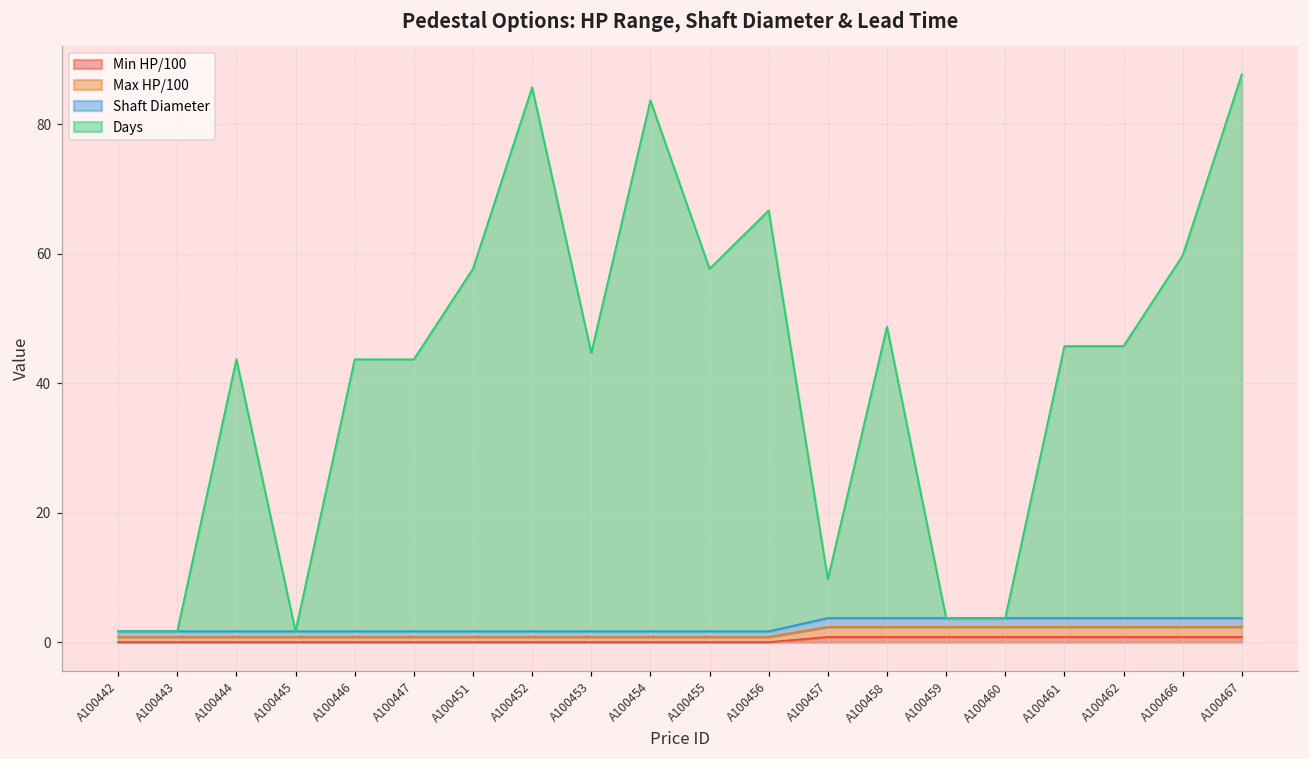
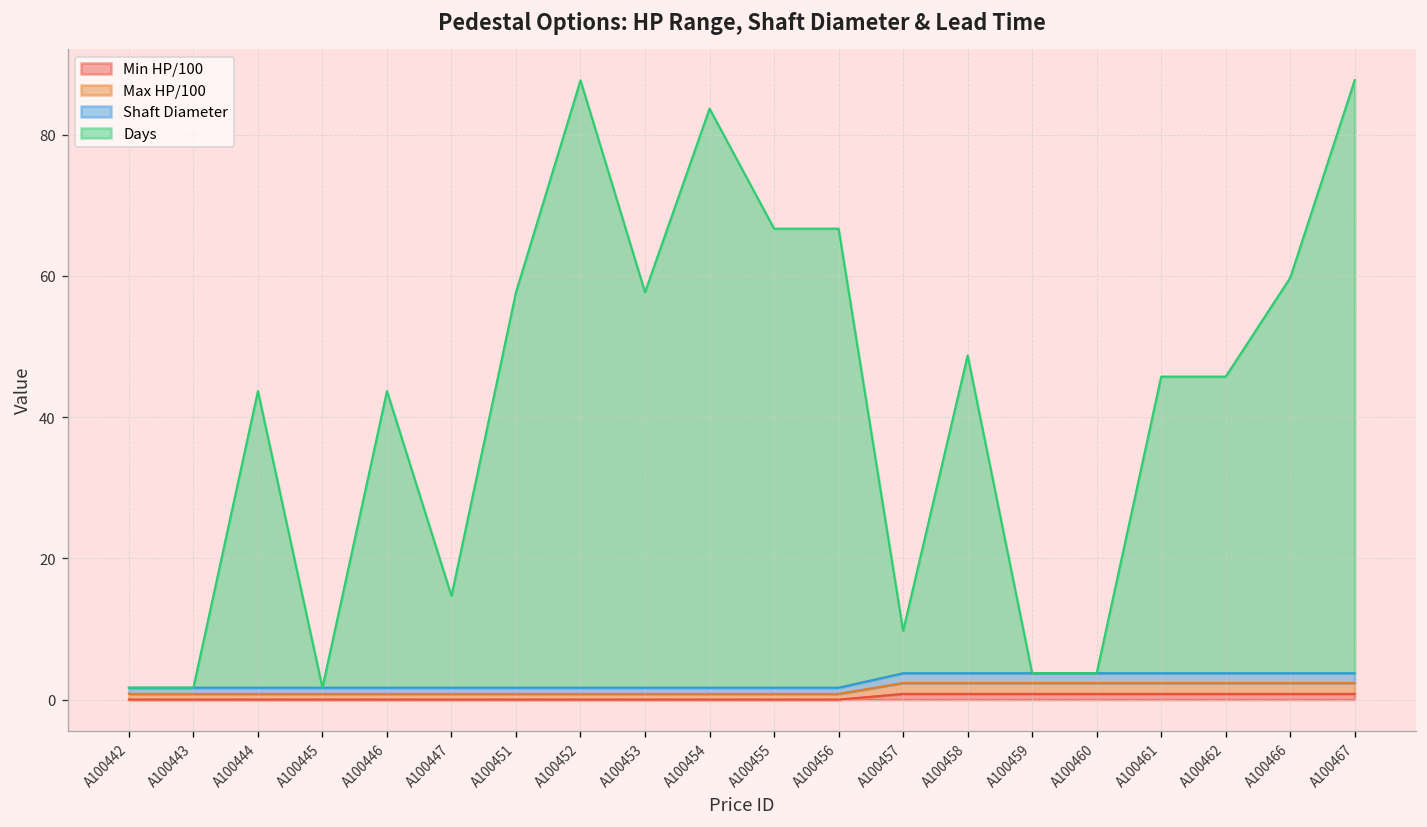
Days, A100447: 42 -> 13
Days, A100452: 84 -> 86
Days, A100453: 43 -> 56
Days, A100455: 56 -> 65
